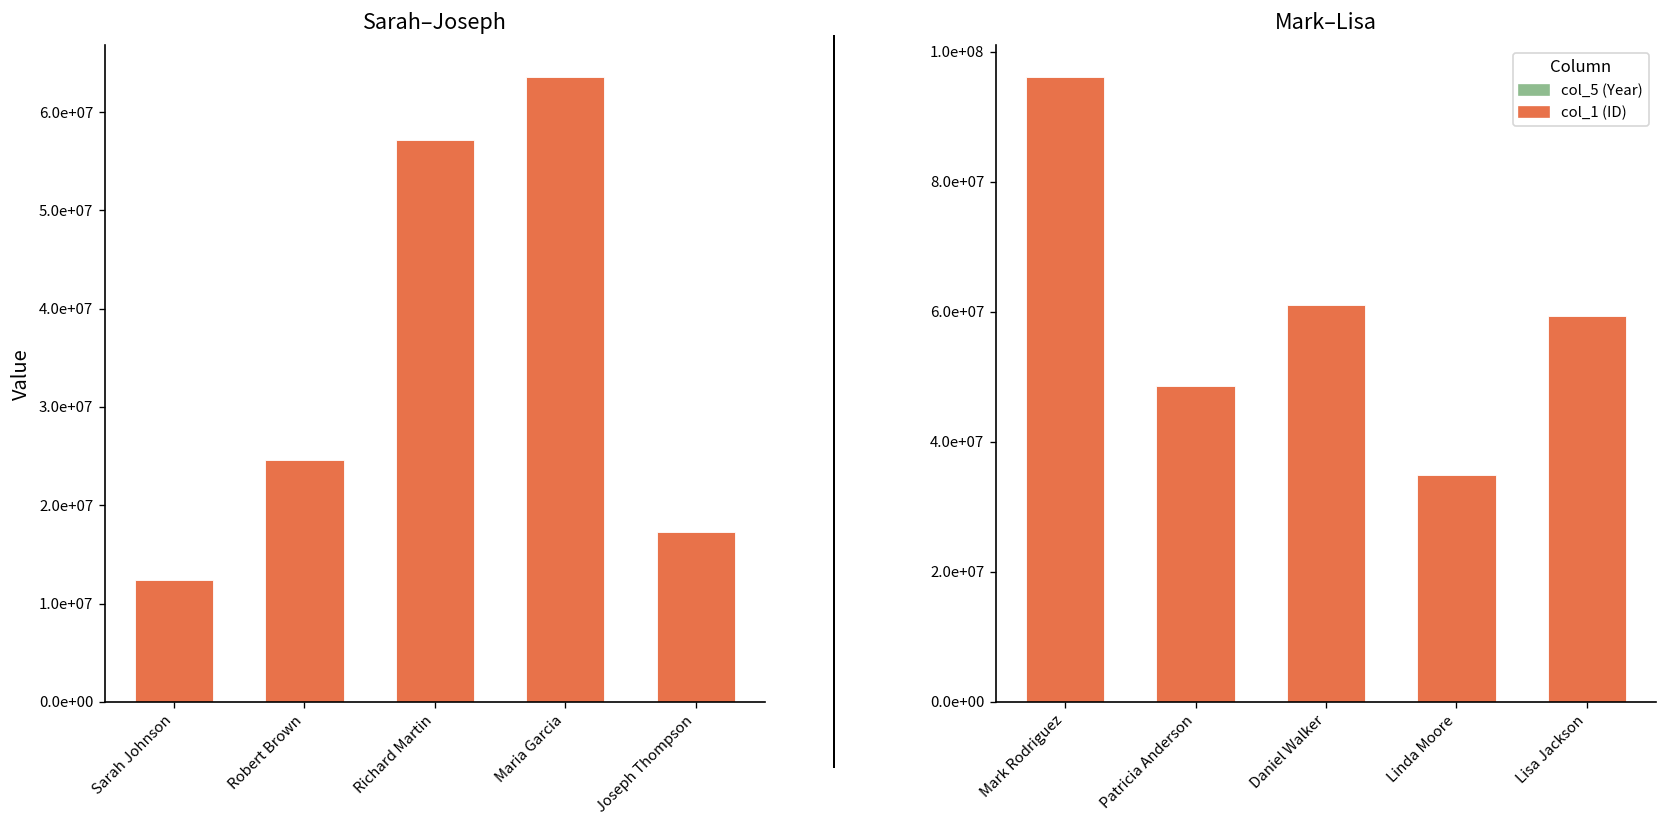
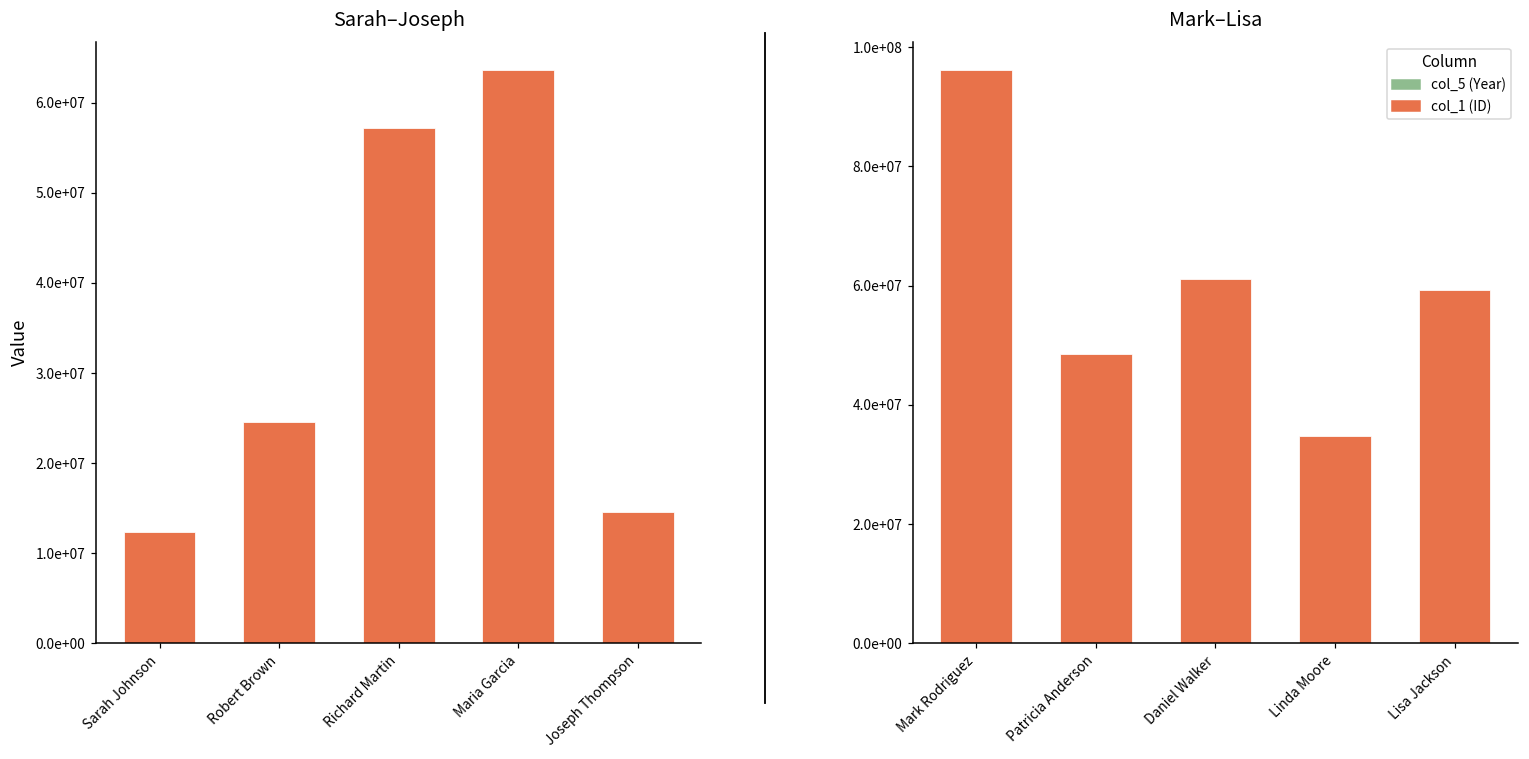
Sarah–Joseph, col_1 (ID), Joseph Thompson: 17000000 -> 15000000
